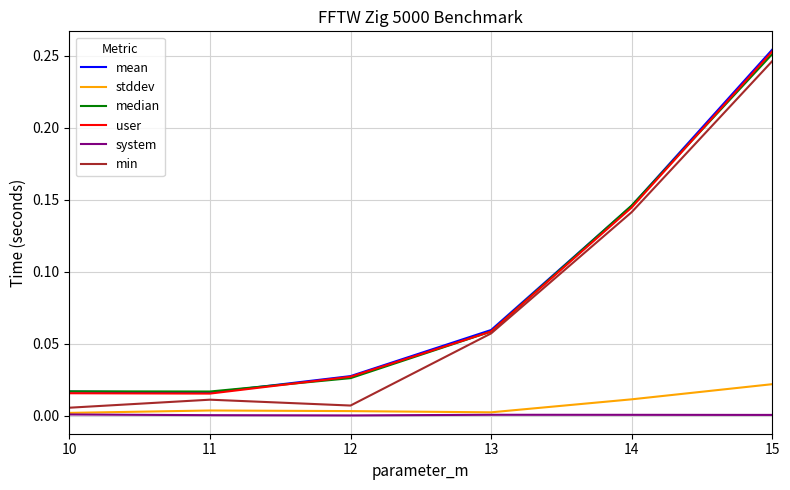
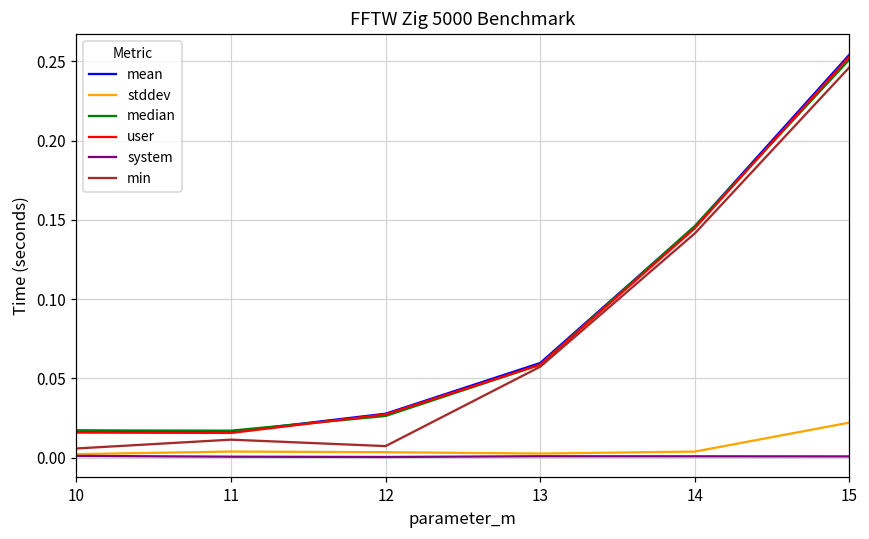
stddev, 14: 0.012 -> 0.004
